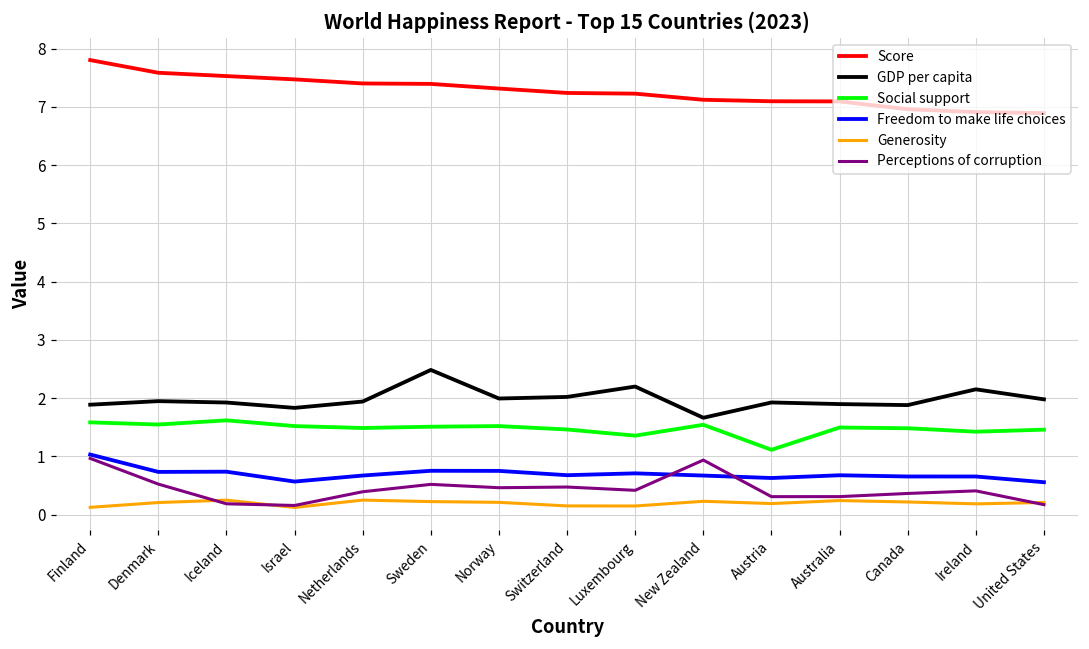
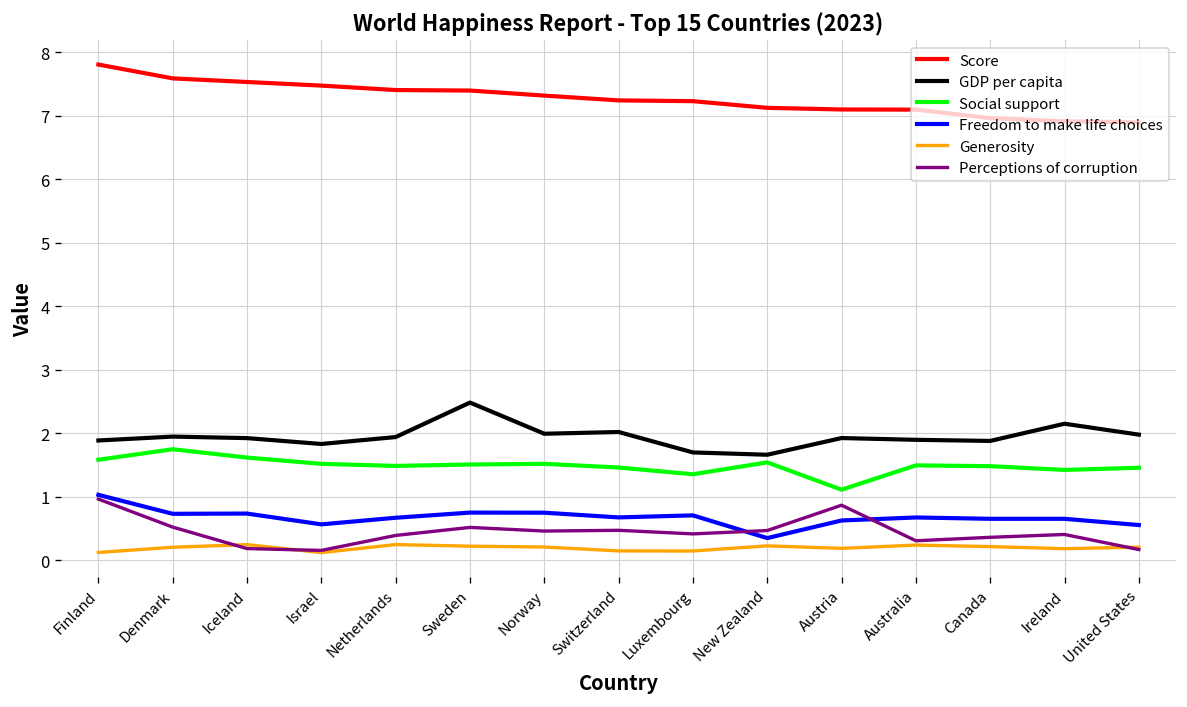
Social support, Denmark: 1.5 -> 1.8
GDP per capita, Luxembourg: 2.2 -> 1.7
Freedom to make life choices, New Zealand: 0.7 -> 0.4
Perceptions of corruption, New Zealand: 0.9 -> 0.5
Perceptions of corruption, Austria: 0.3 -> 0.9
